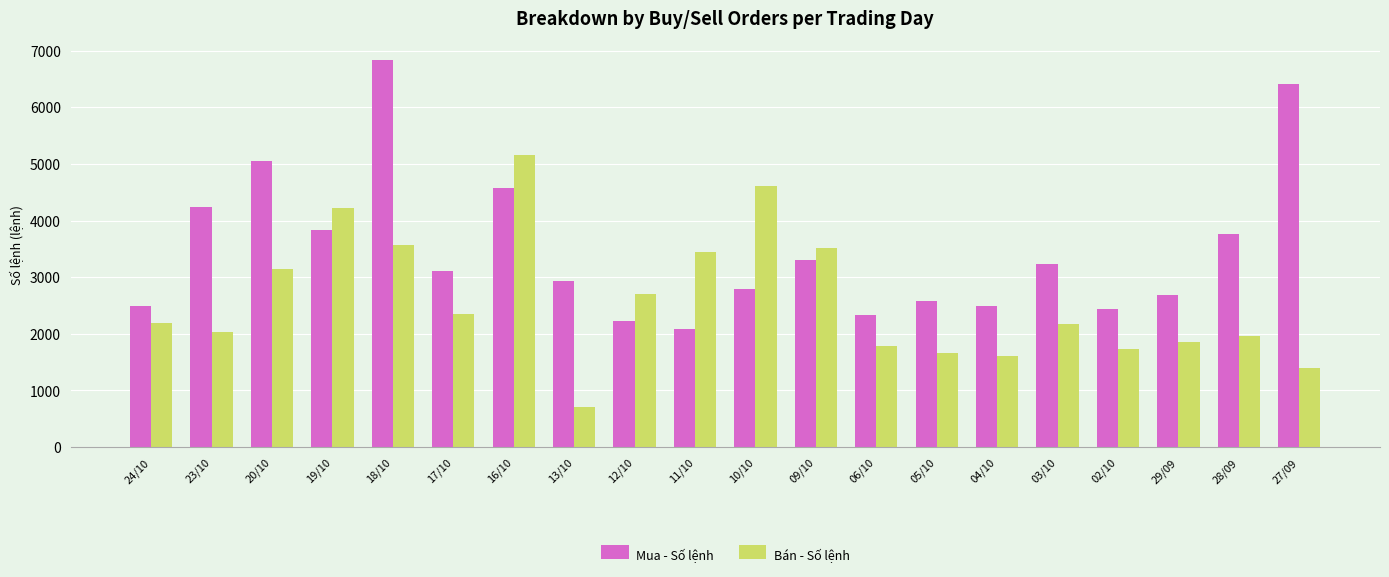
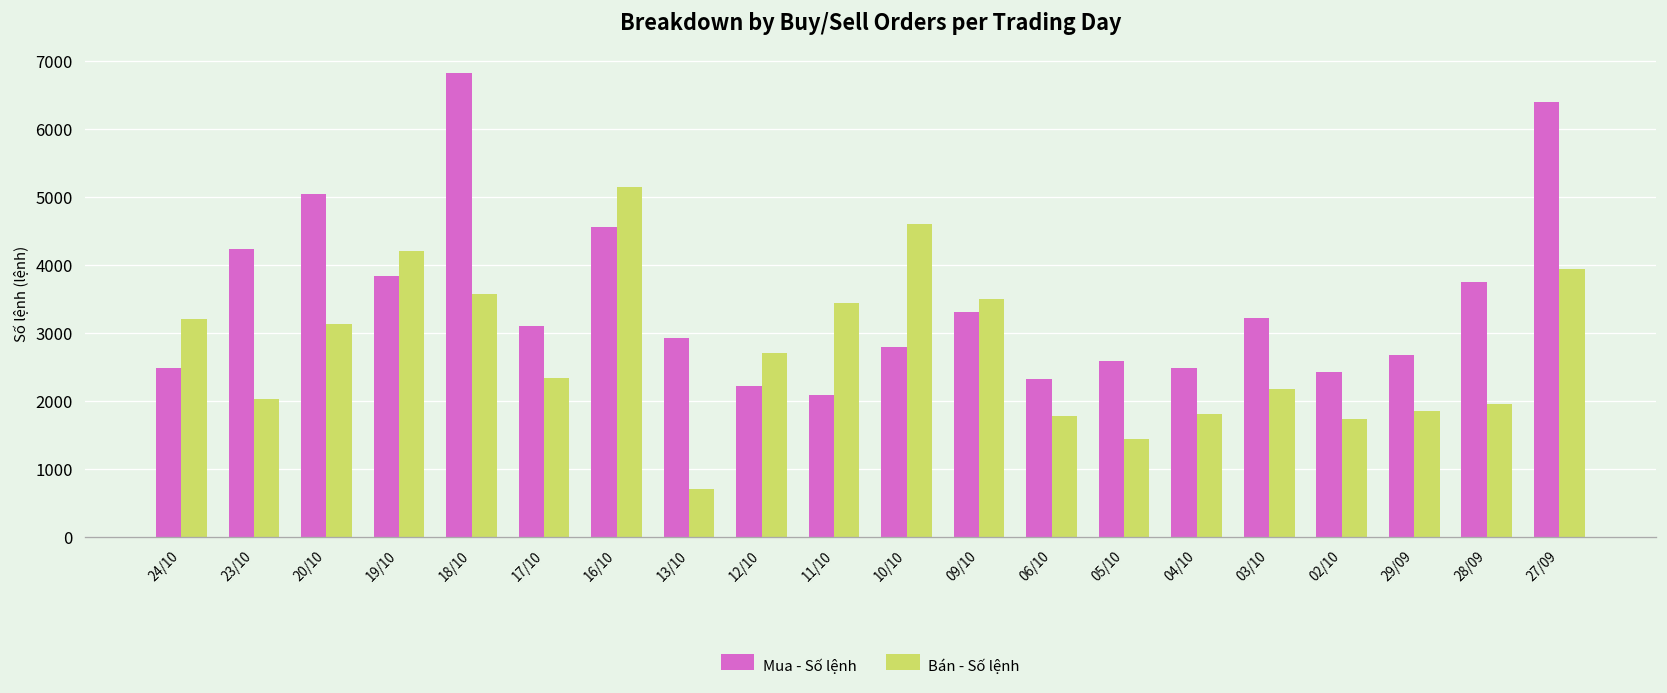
Bán - Số lệnh, 24/10: 2200 -> 3200
Bán - Số lệnh, 05/10: 1700 -> 1400
Bán - Số lệnh, 04/10: 1600 -> 1800
Bán - Số lệnh, 27/09: 1400 -> 3900
